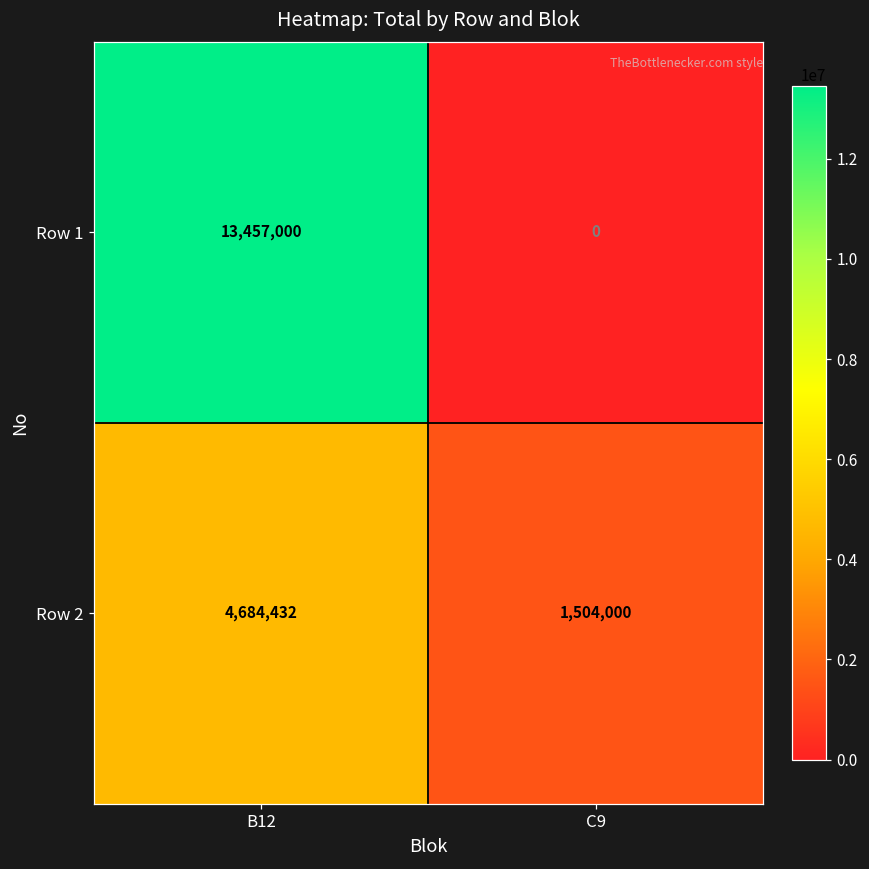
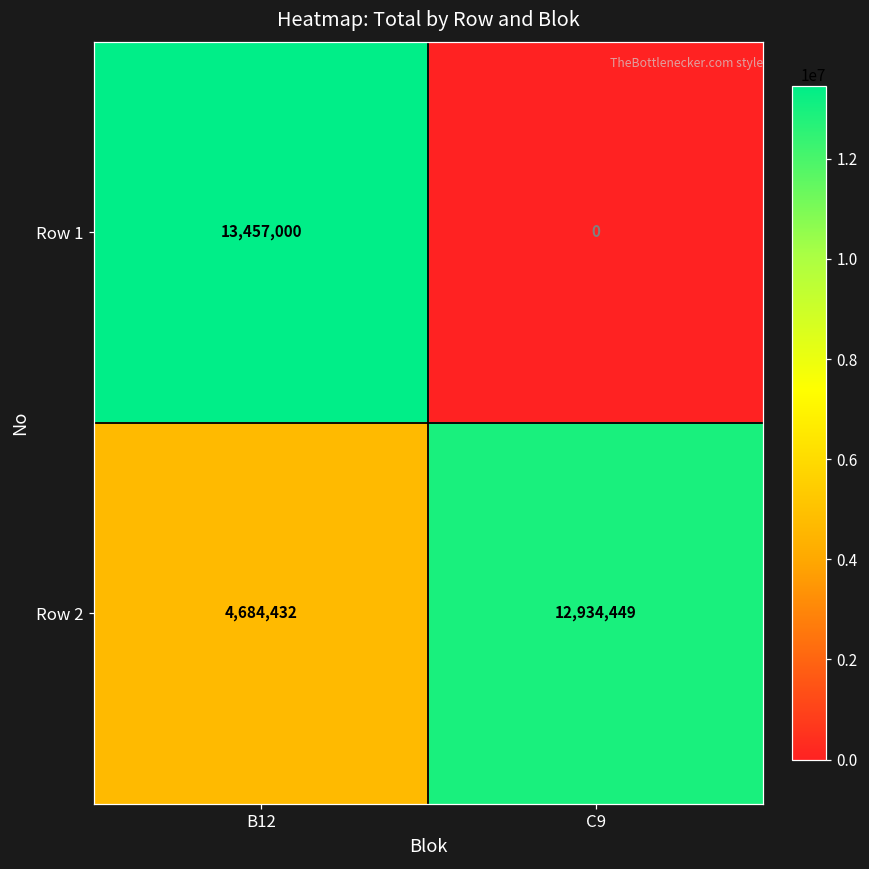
Row 2, C9: 1,504,000 -> 12,934,449
